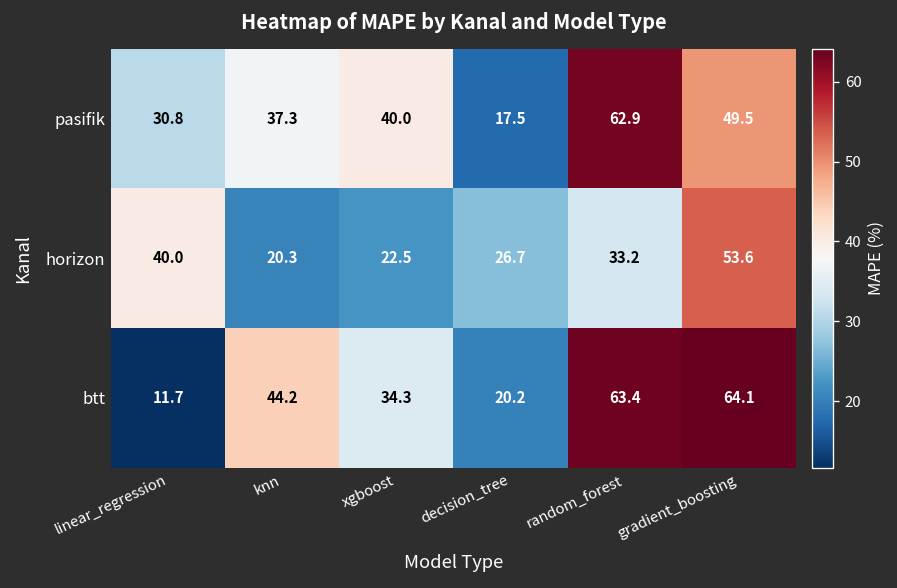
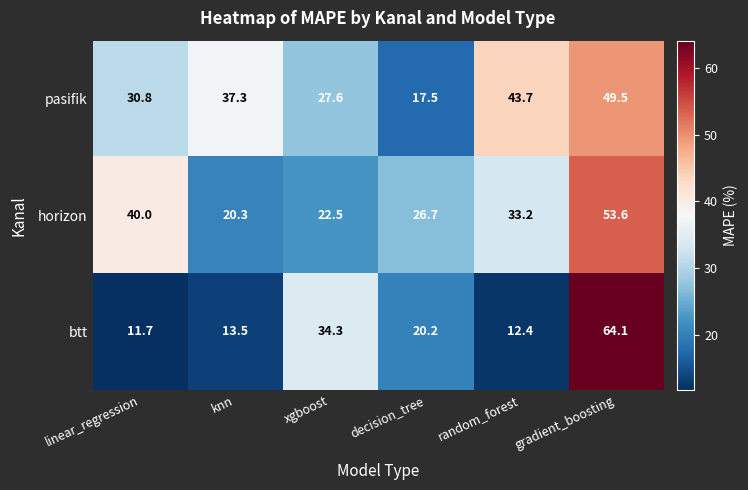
pasifik, xgboost: 40.0 -> 27.6
pasifik, random_forest: 62.9 -> 43.7
btt, knn: 44.2 -> 13.5
btt, random_forest: 63.4 -> 12.4
